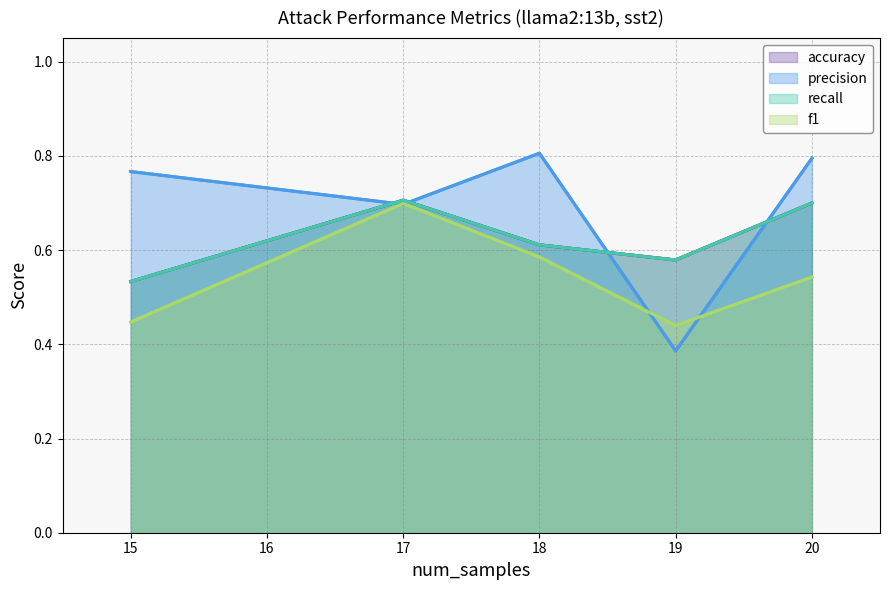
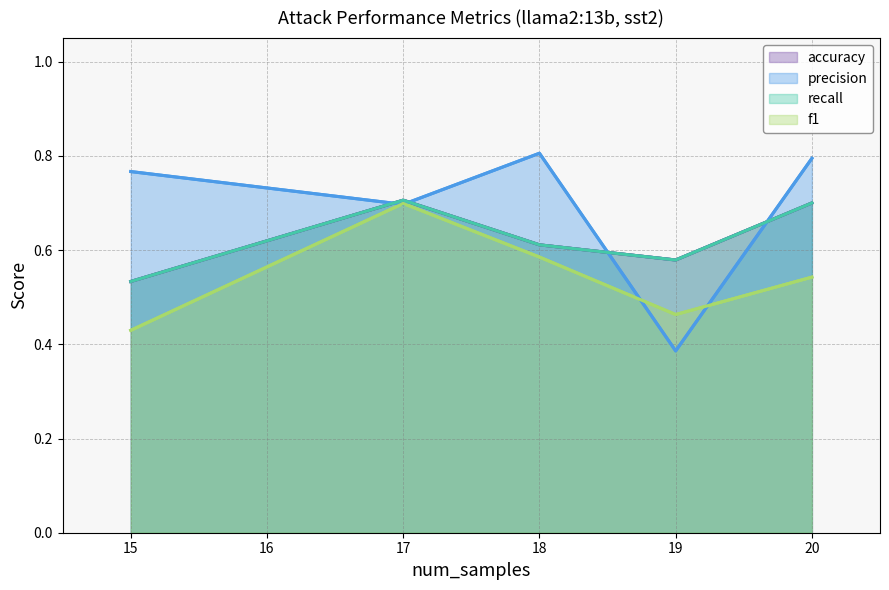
f1, 15: 0.45 -> 0.43
f1, 19: 0.44 -> 0.46
